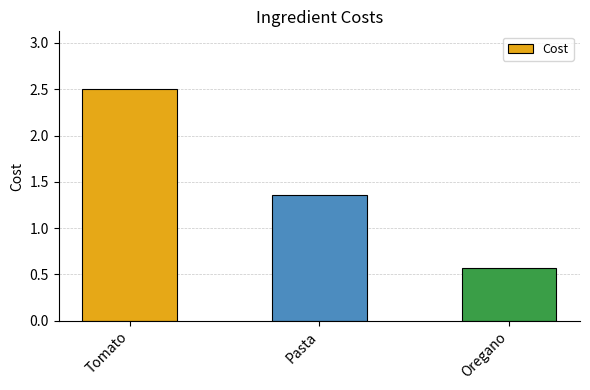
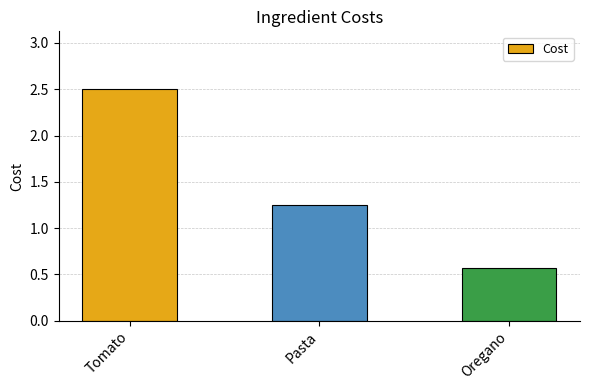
Pasta: 1.4 -> 1.3
